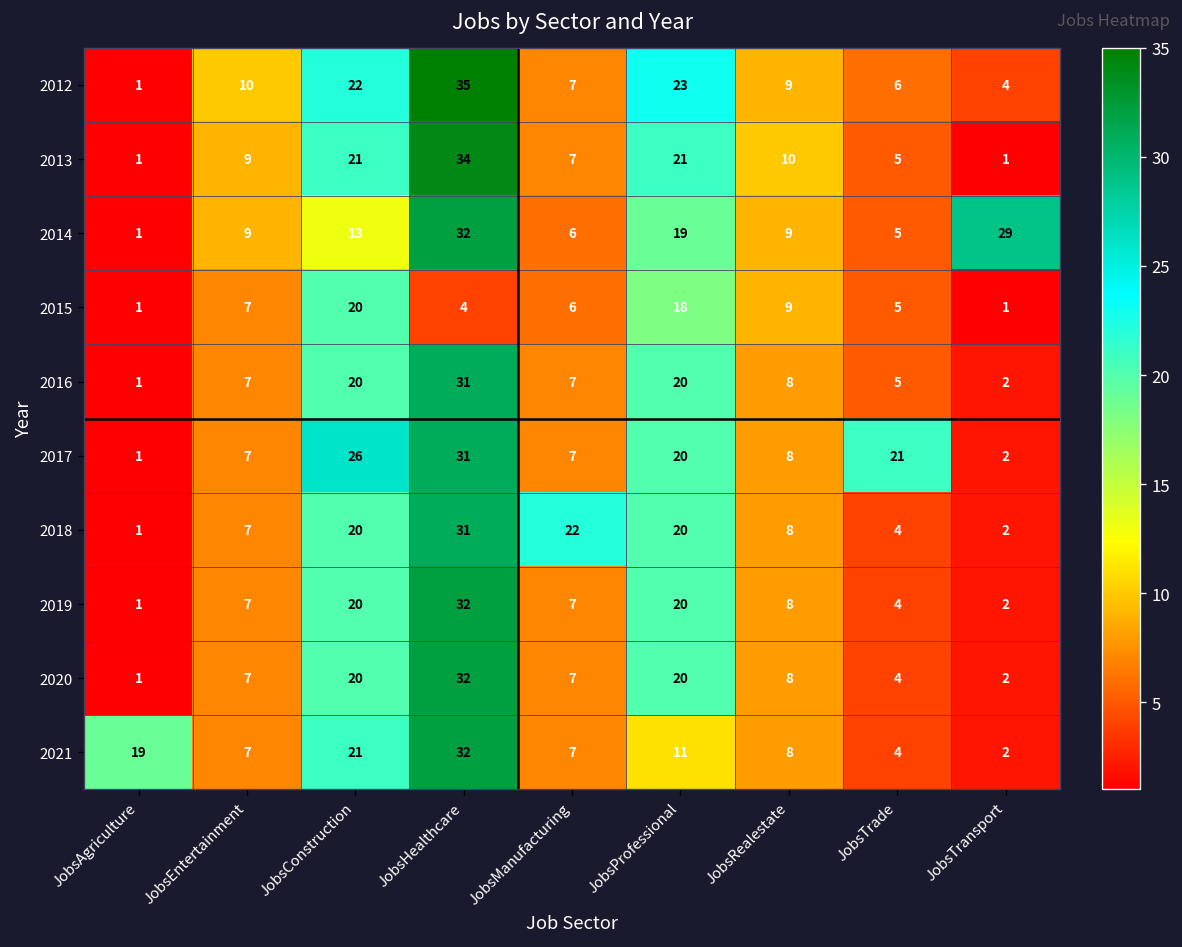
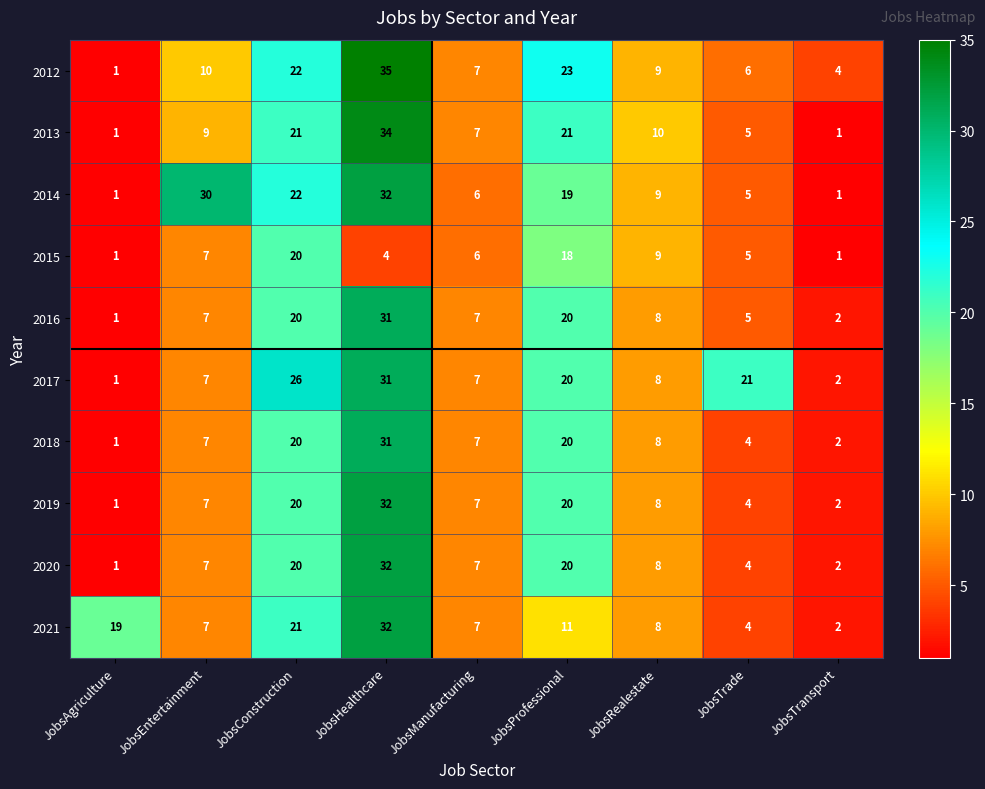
2014, JobsEntertainment: 9 -> 30
2014, JobsConstruction: 13 -> 22
2014, JobsTransport: 29 -> 1
2018, JobsManufacturing: 22 -> 7
